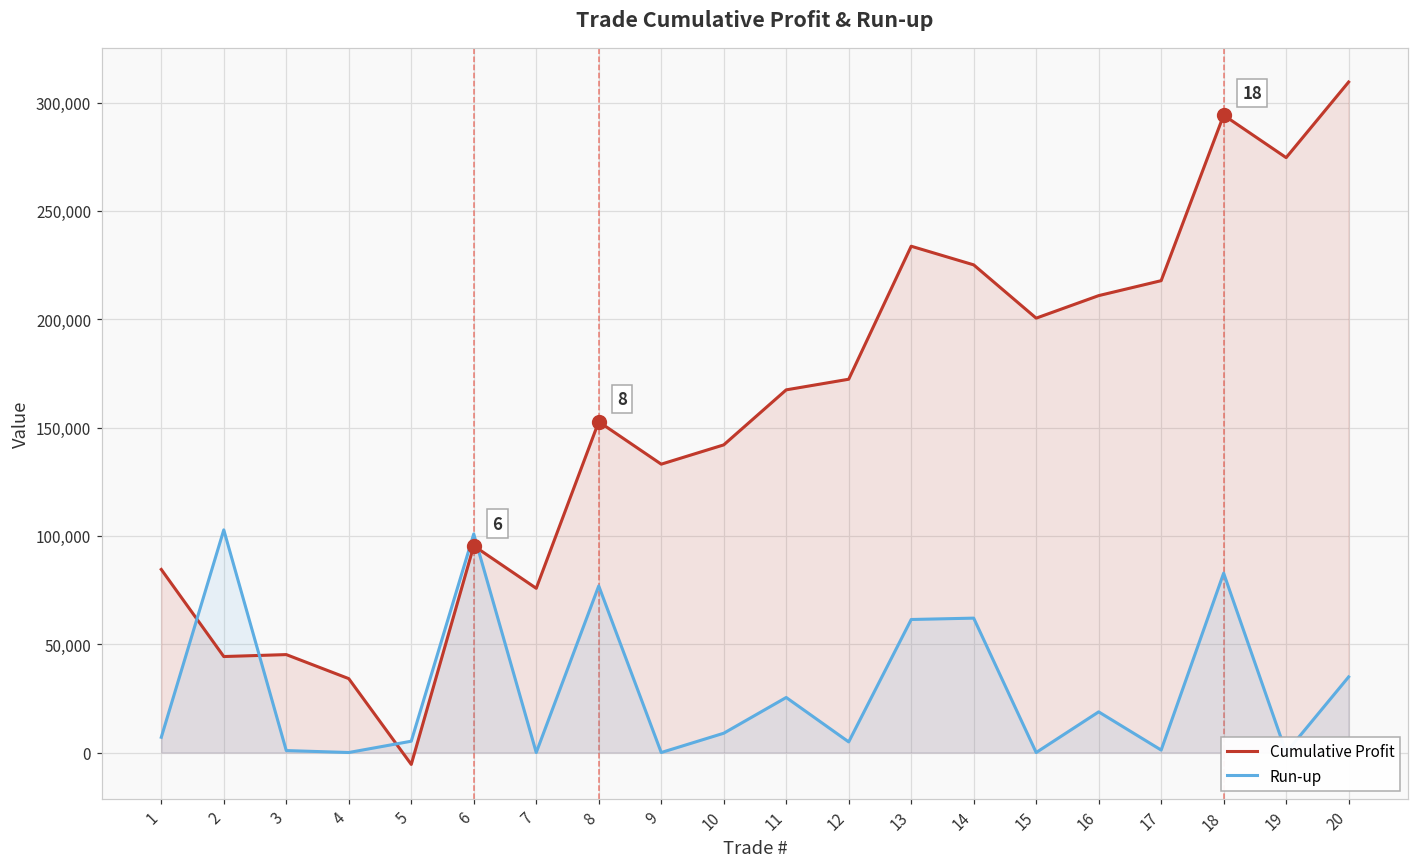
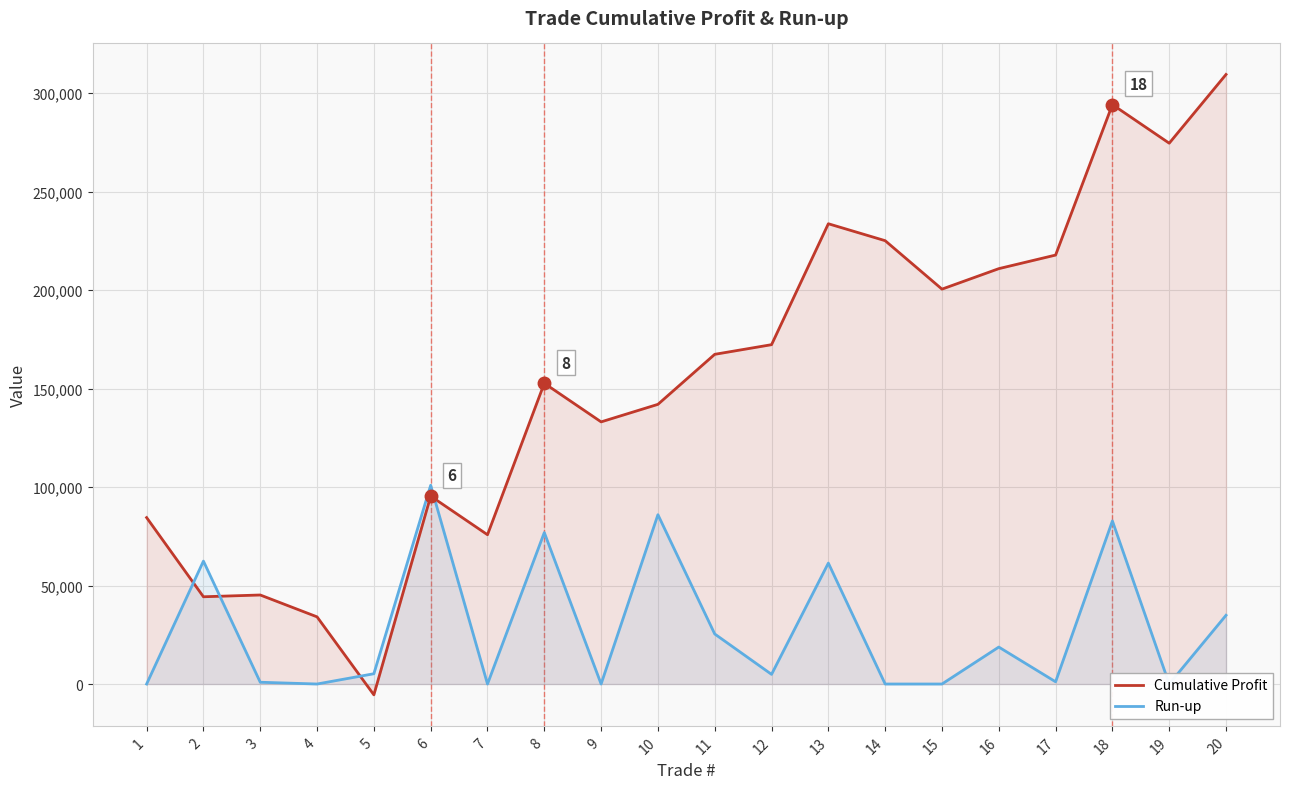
Run-up, 1: 7,000 -> 0
Run-up, 2: 103,000 -> 62,000
Run-up, 10: 9,000 -> 86,000
Run-up, 14: 62,000 -> 0
